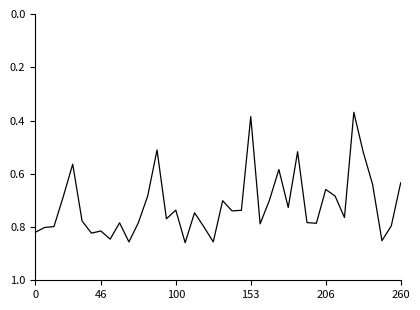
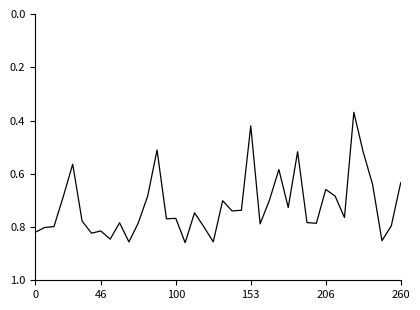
100: 0.74 -> 0.77
153: 0.39 -> 0.42
